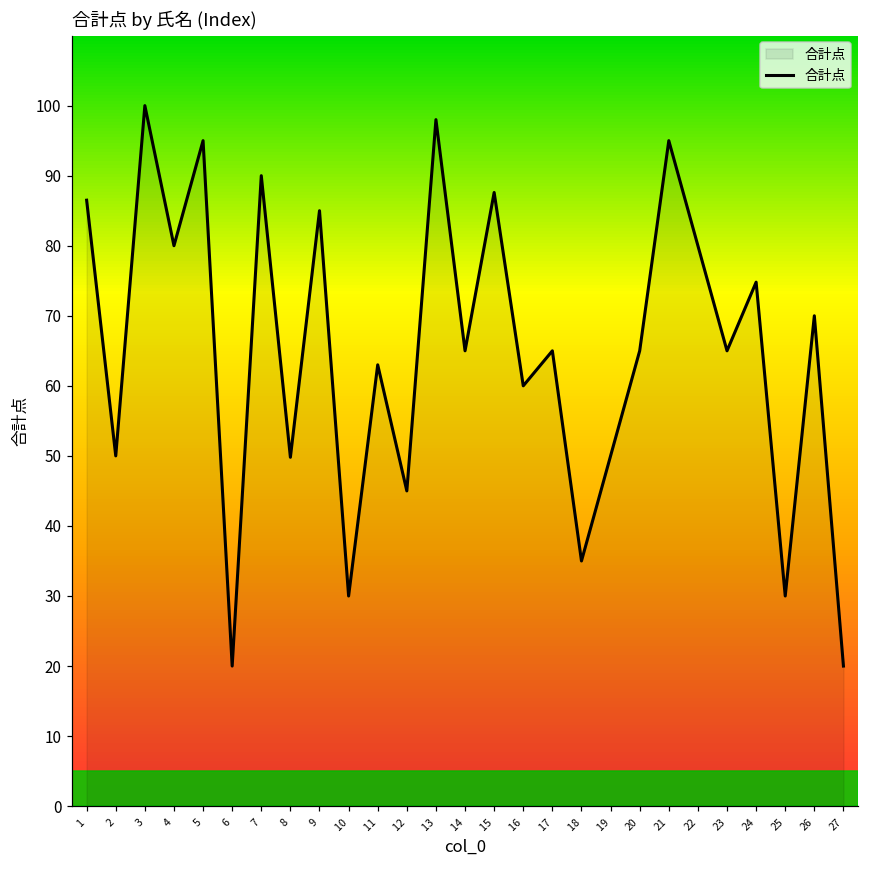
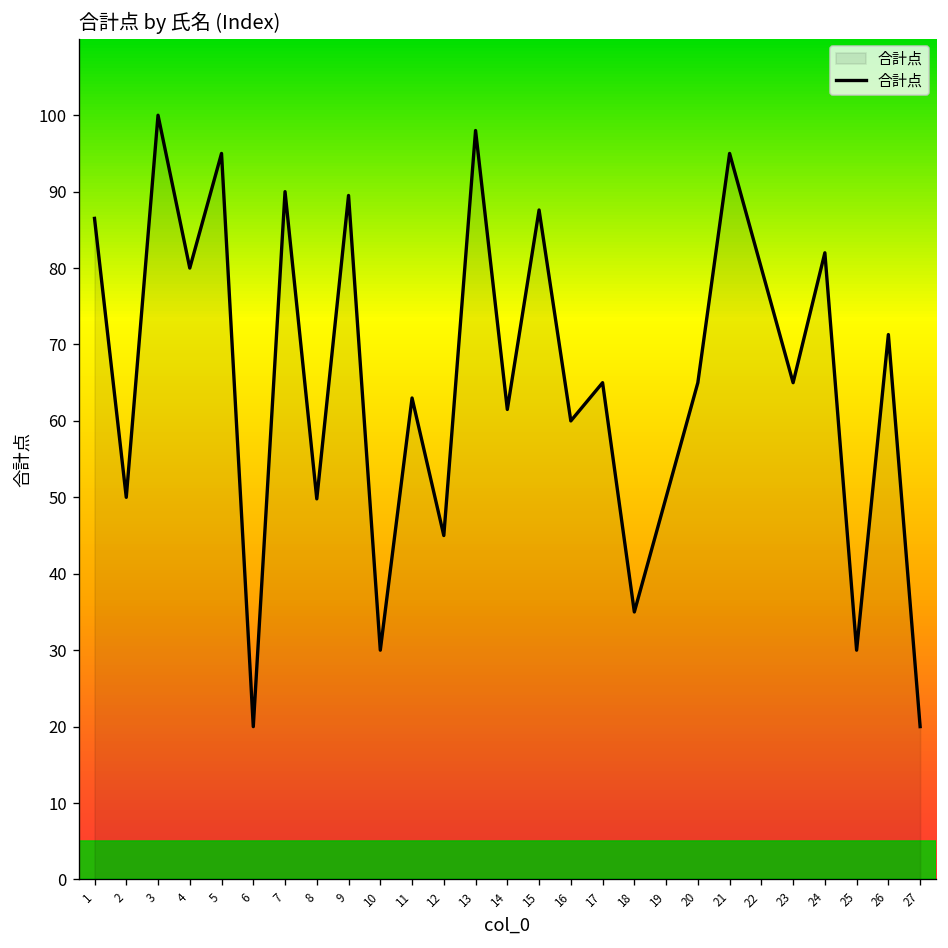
9: 85 -> 90
14: 65 -> 62
24: 75 -> 82
26: 70 -> 71
